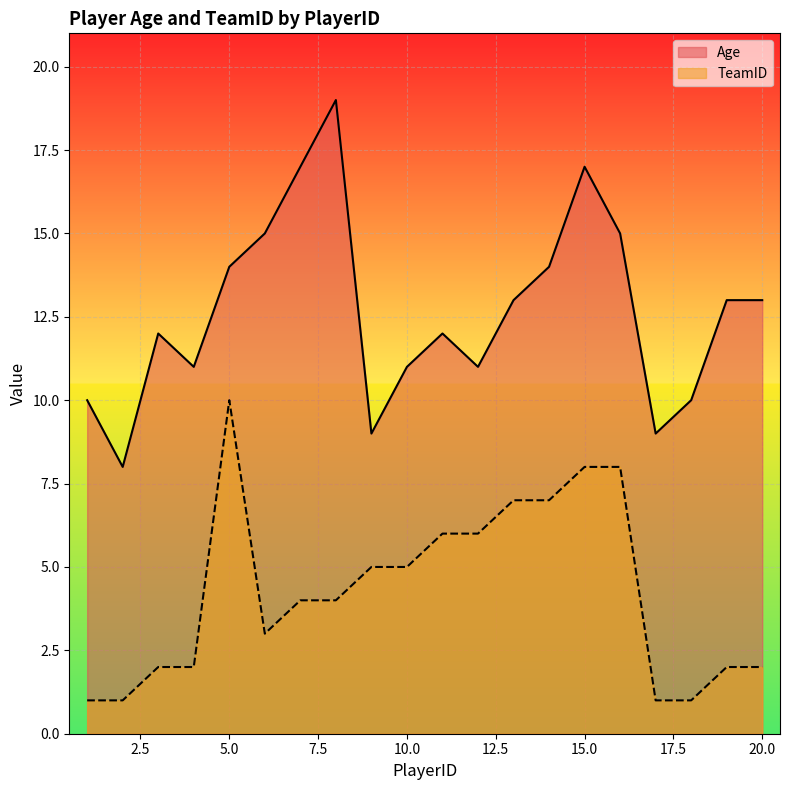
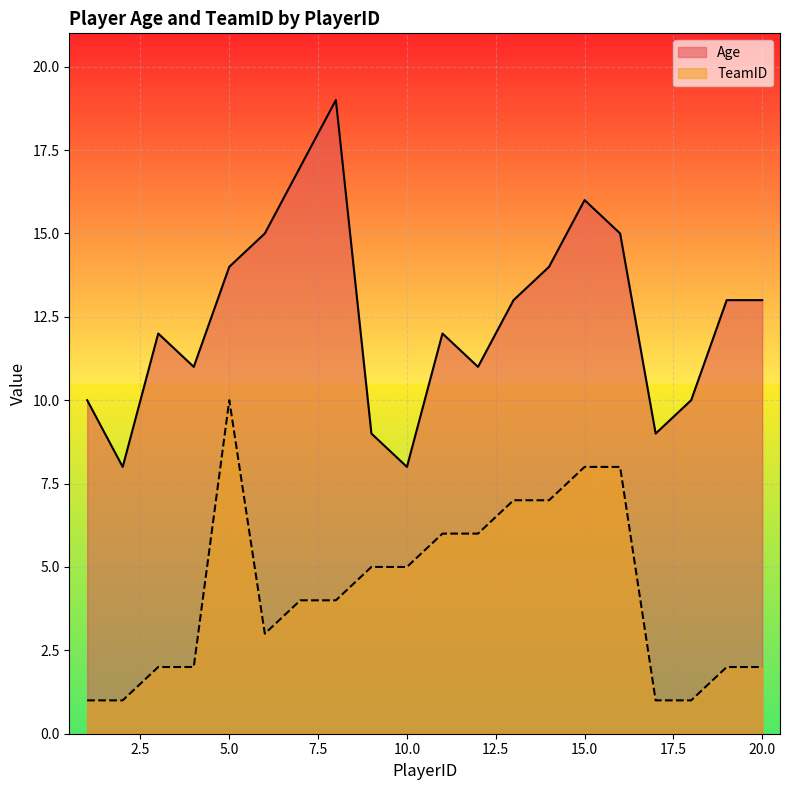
Age, 10.0: 11 -> 8
Age, 15.0: 17 -> 16
